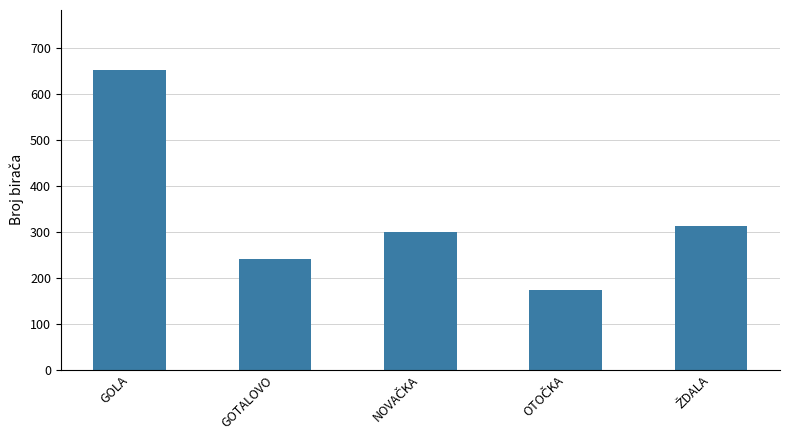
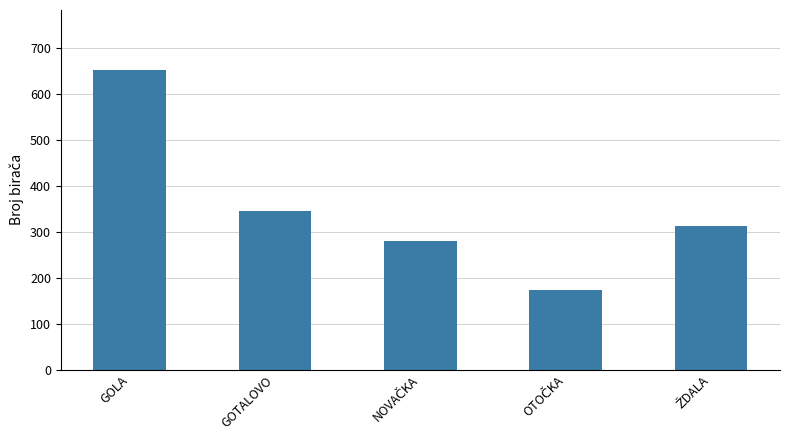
GOTALOVO: 240 -> 350
NOVAČKA: 300 -> 280
